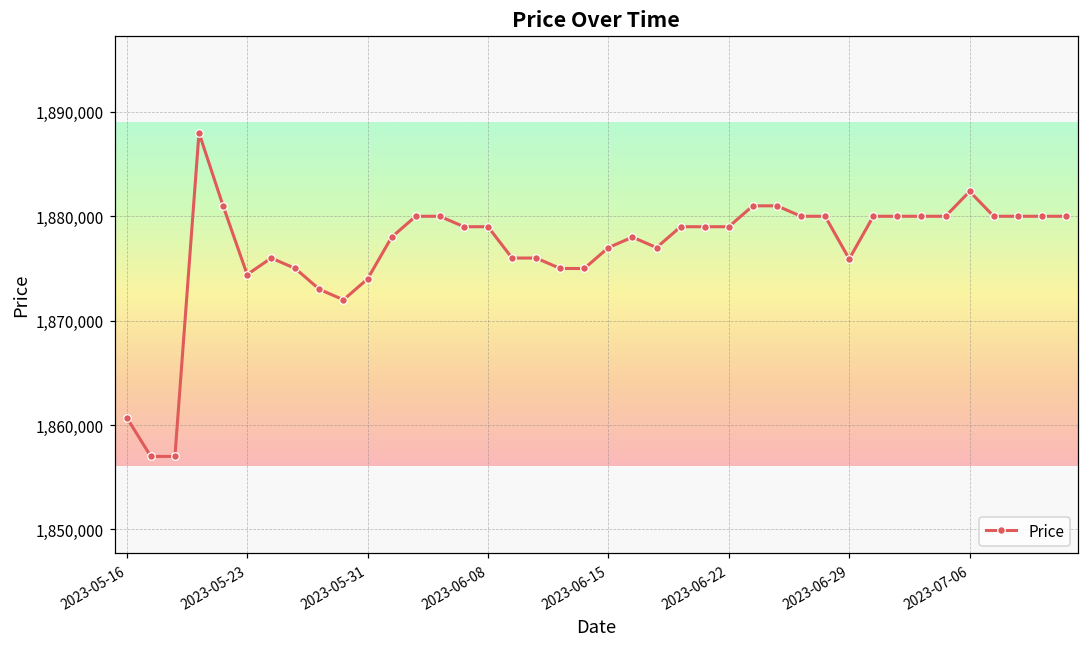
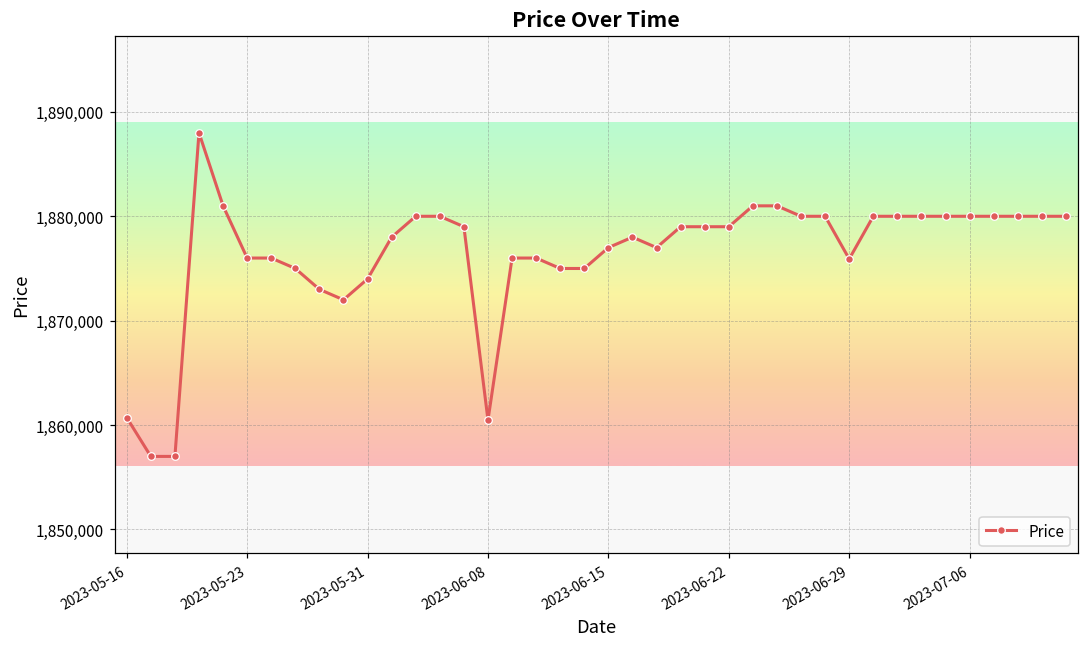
2023-05-23: 1,874,000 -> 1,876,000
2023-06-08: 1,879,000 -> 1,860,000
2023-07-06: 1,882,000 -> 1,880,000
